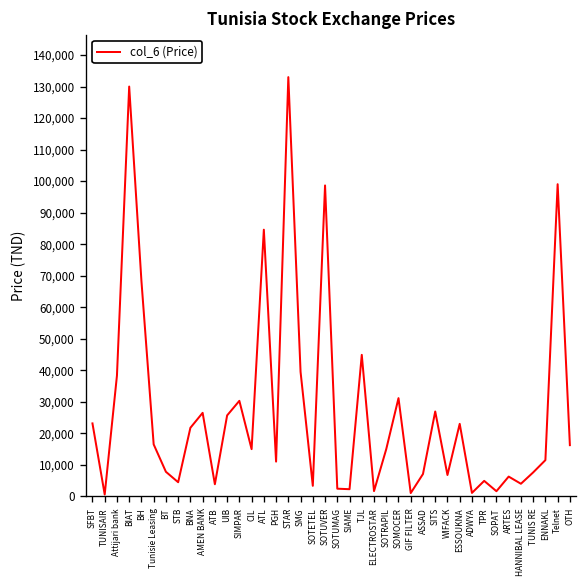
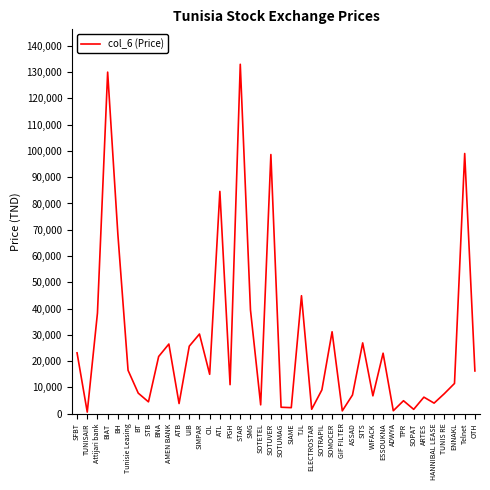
SOTRAPIL: 15,000 -> 9,000
